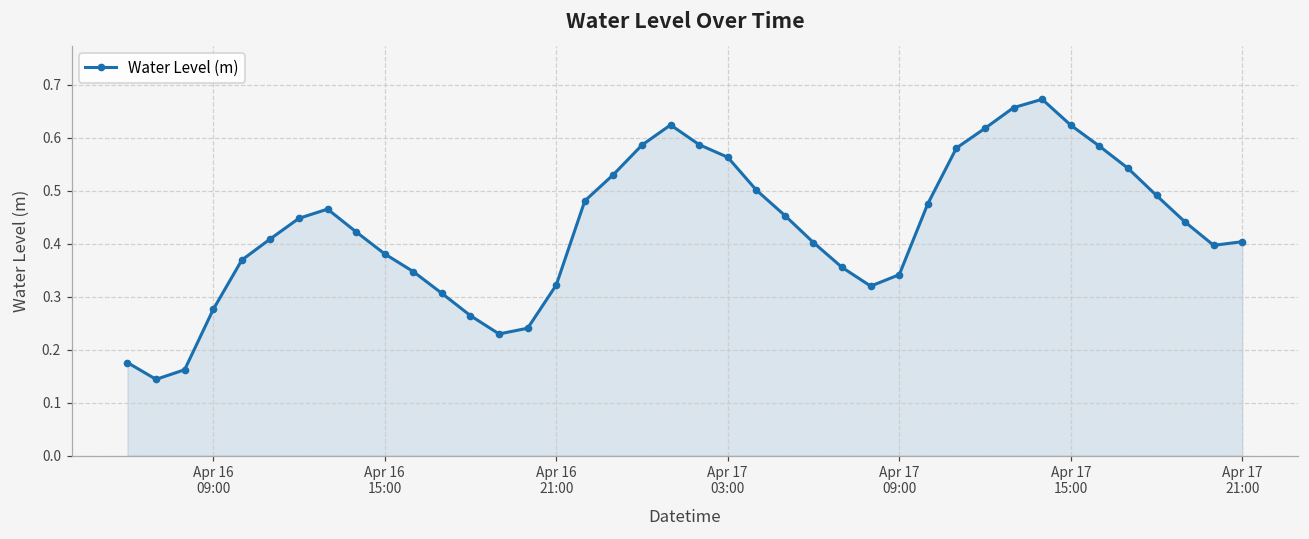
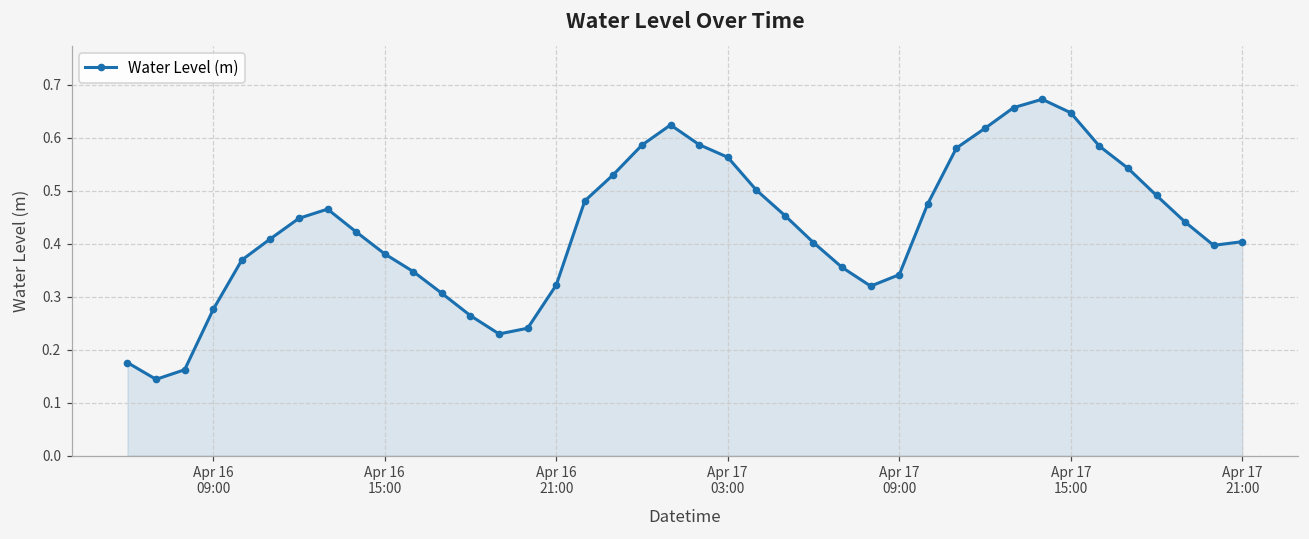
Apr 17 15:00: 0.62 -> 0.65
